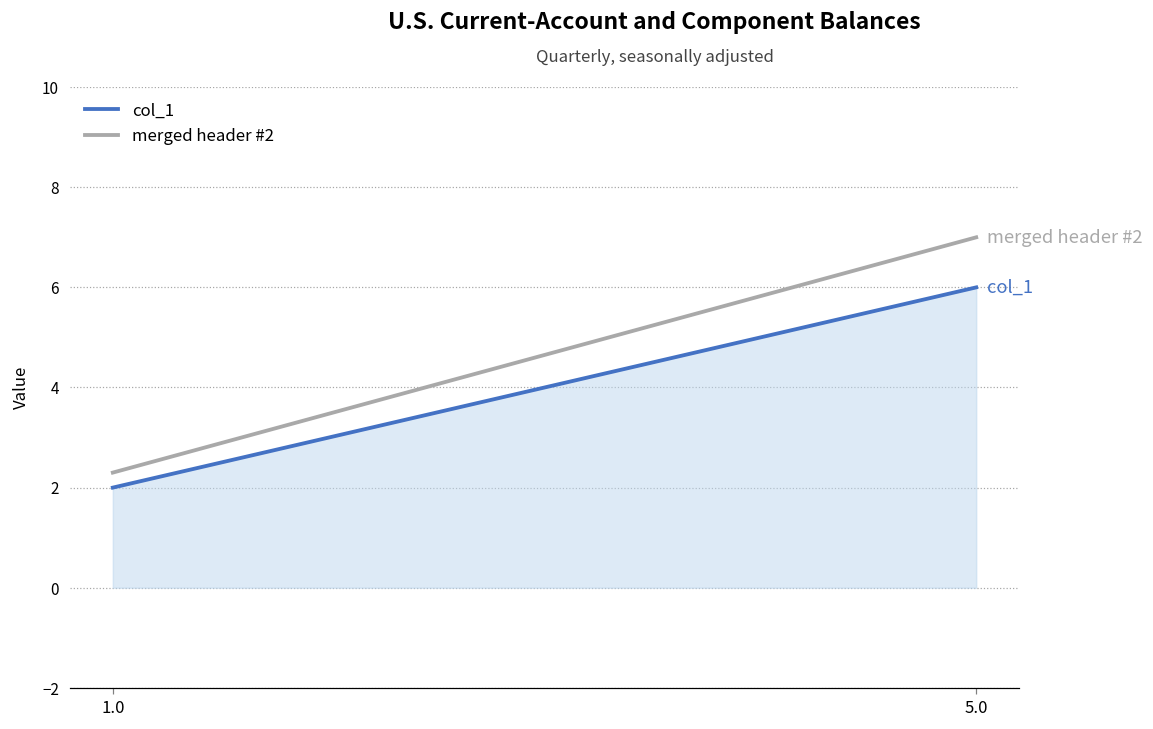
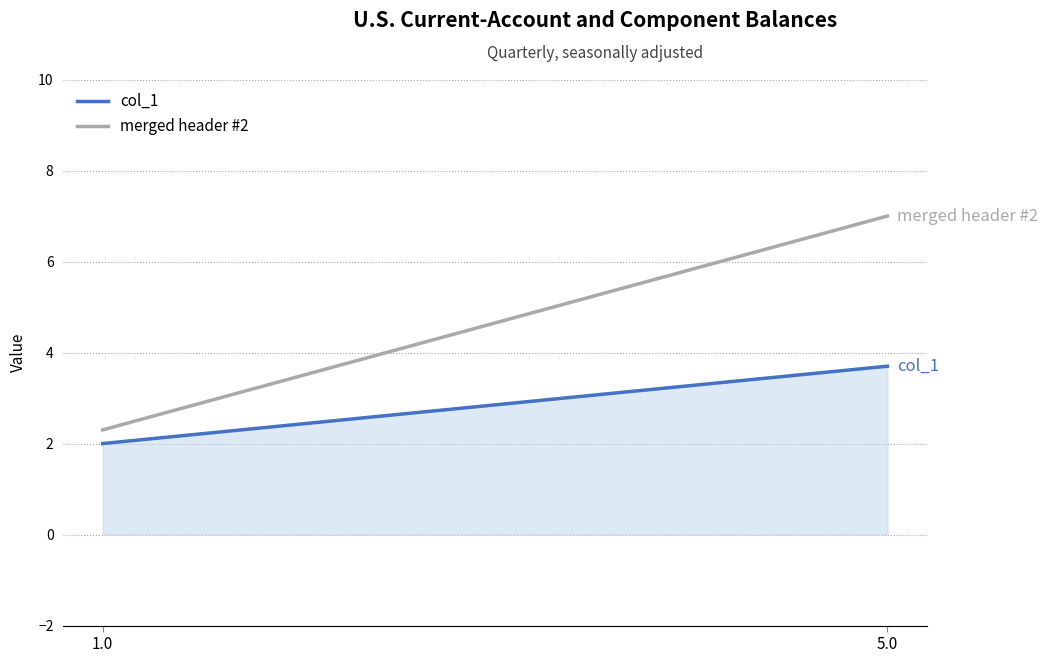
col_1, 5.0: 6.0 -> 3.7
